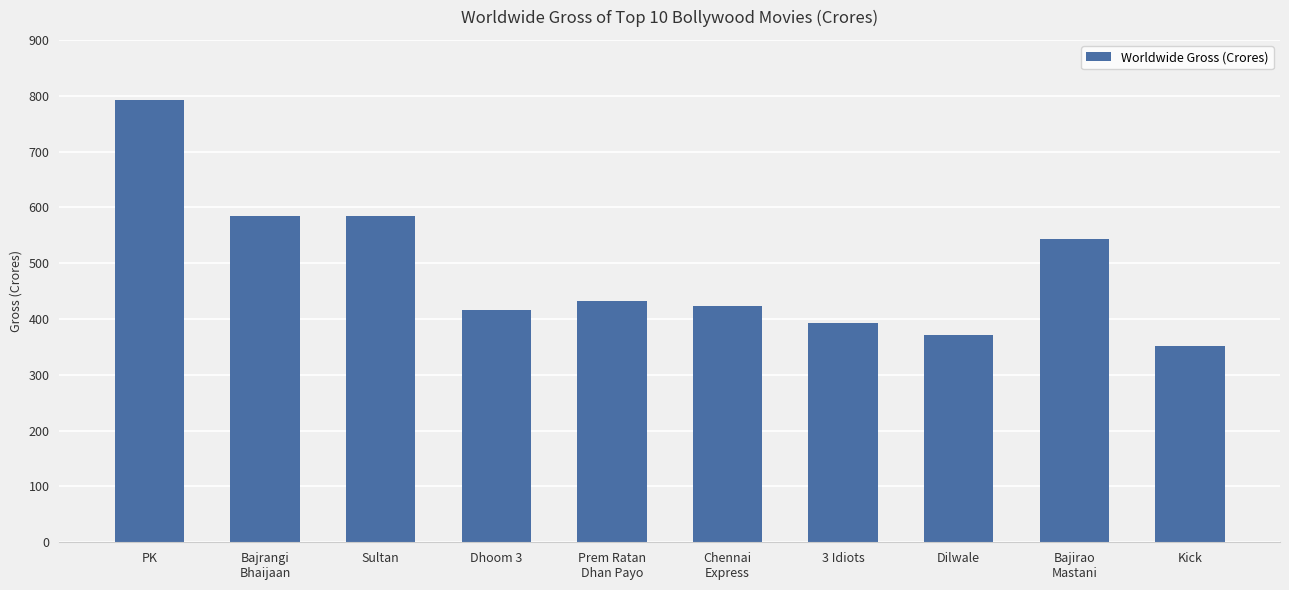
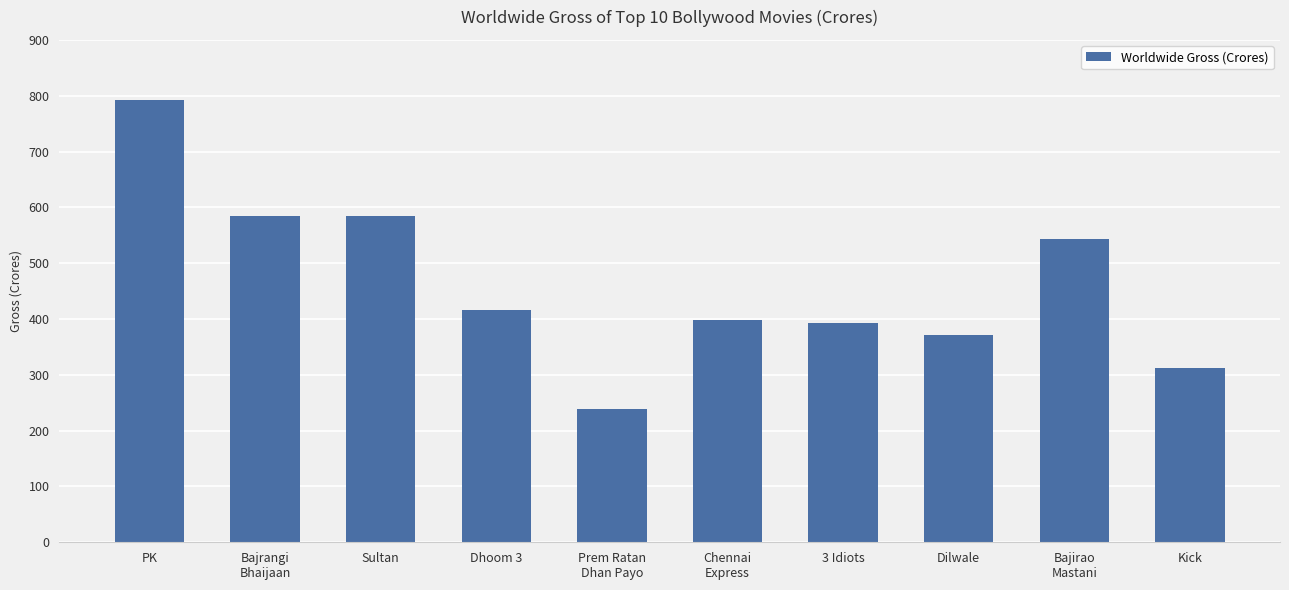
Prem Ratan Dhan Payo: 430 -> 240
Chennai Express: 420 -> 400
Kick: 350 -> 310
